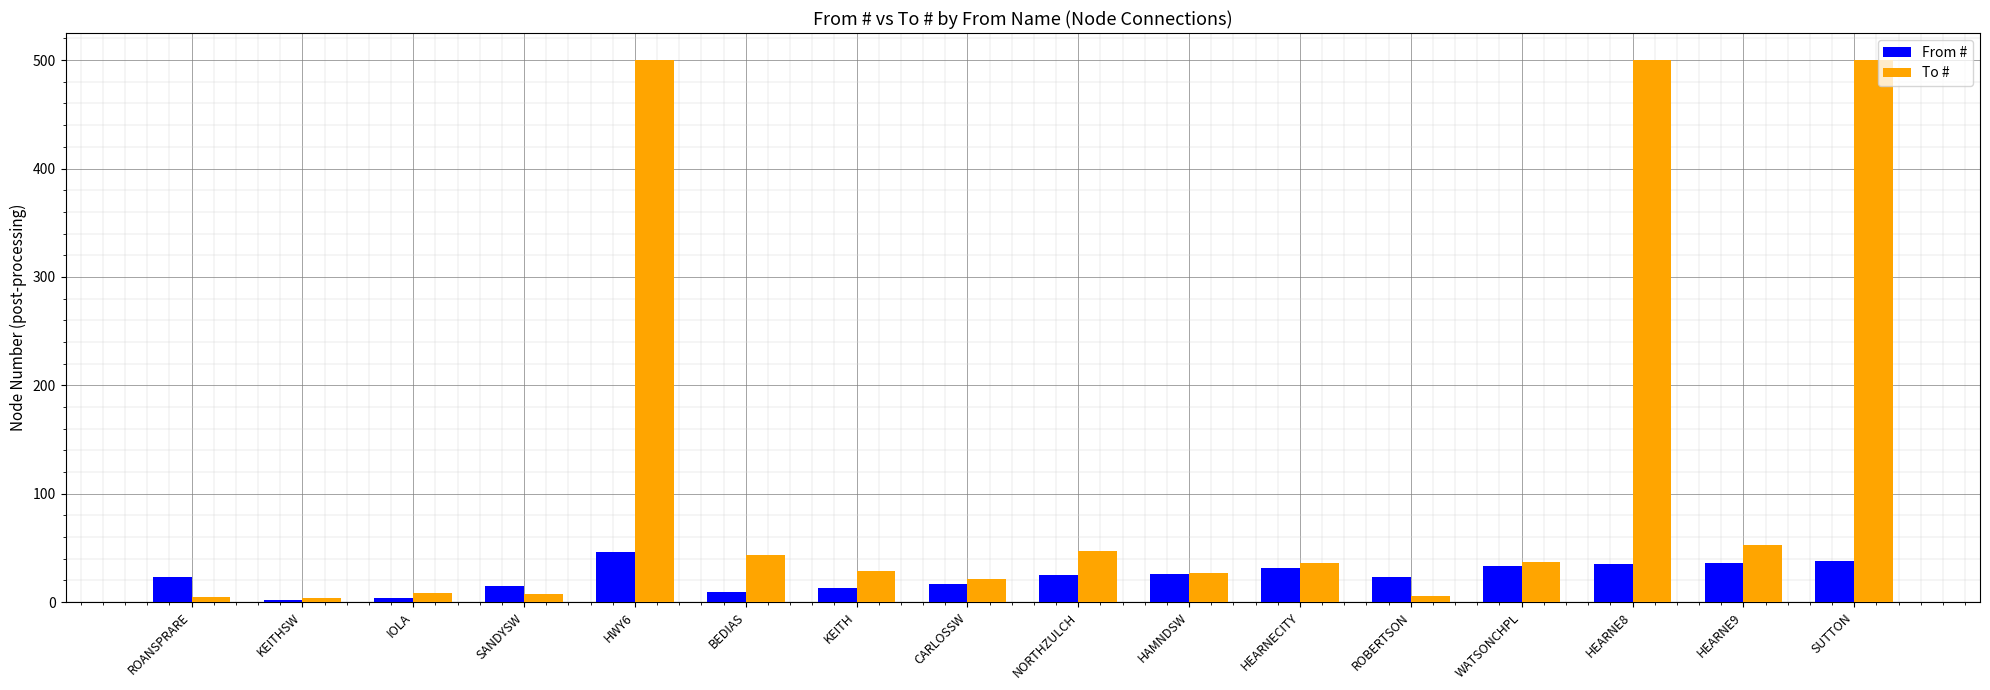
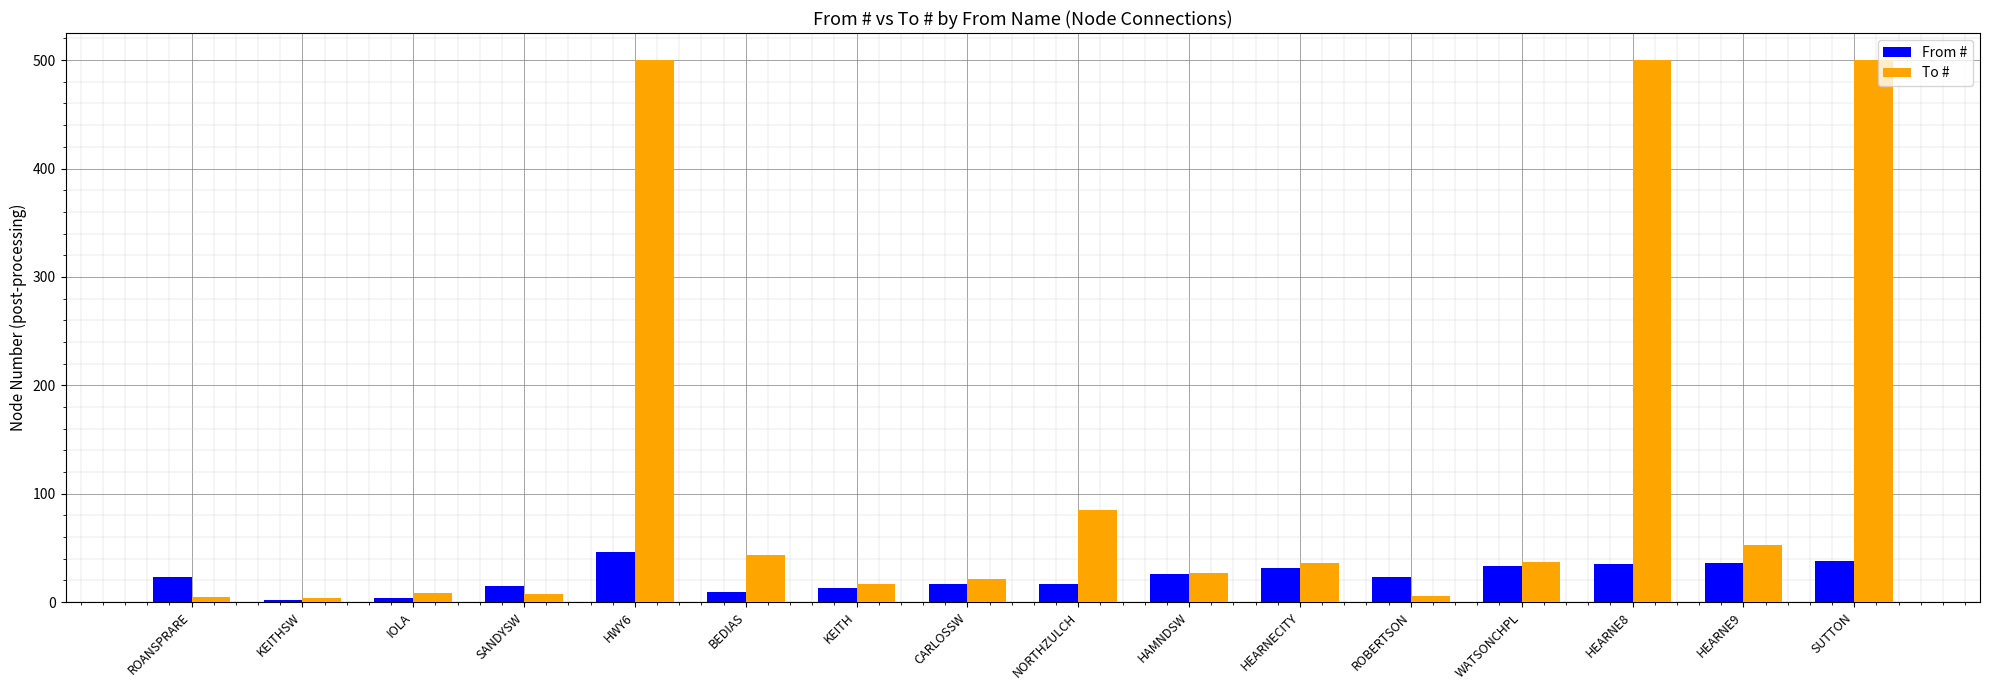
To #, KEITH: 29 -> 17
From #, NORTHZULCH: 25 -> 17
To #, NORTHZULCH: 47 -> 85
